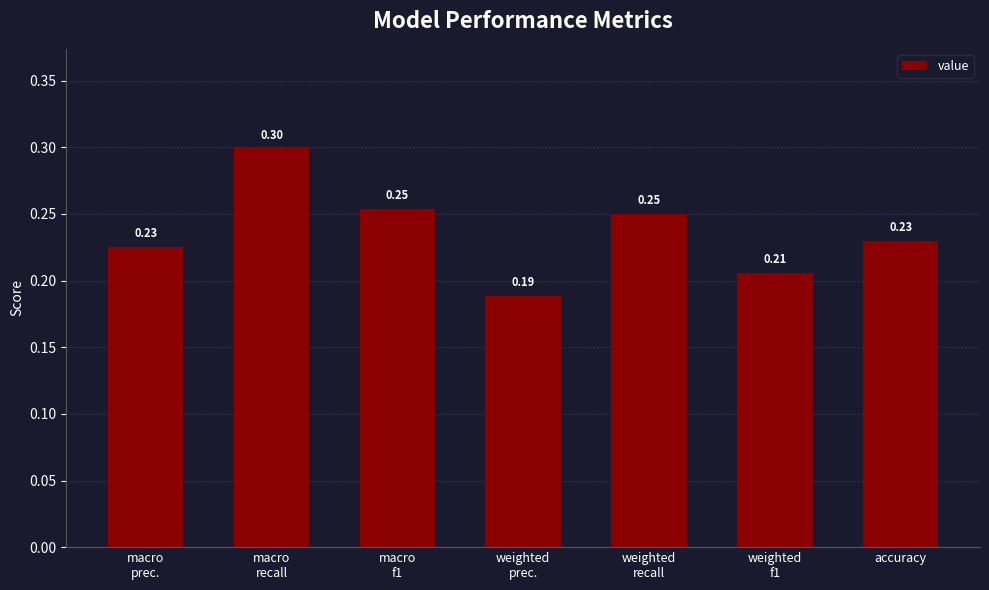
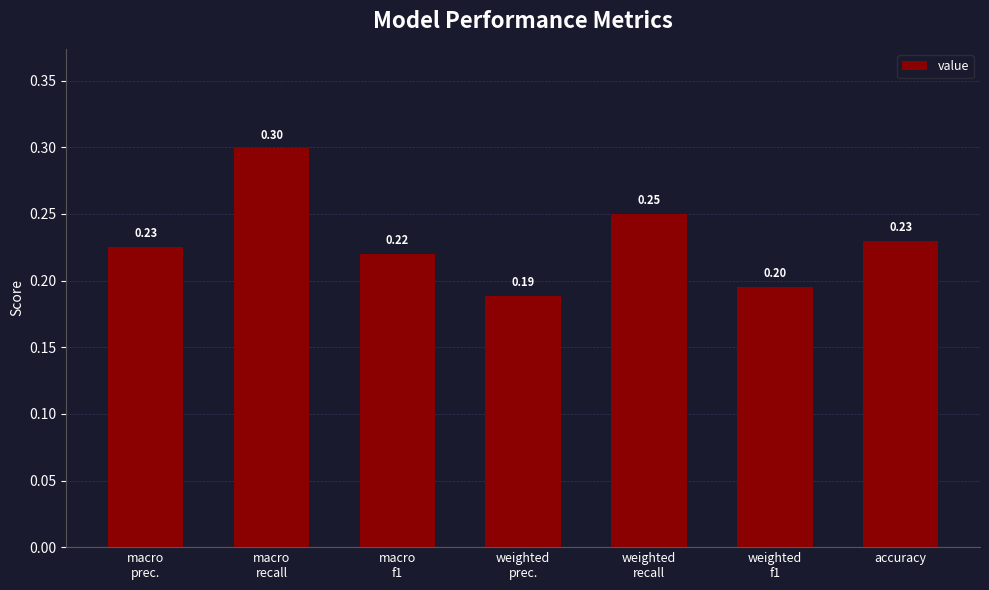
macro f1: 0.25 -> 0.22
weighted f1: 0.21 -> 0.20
